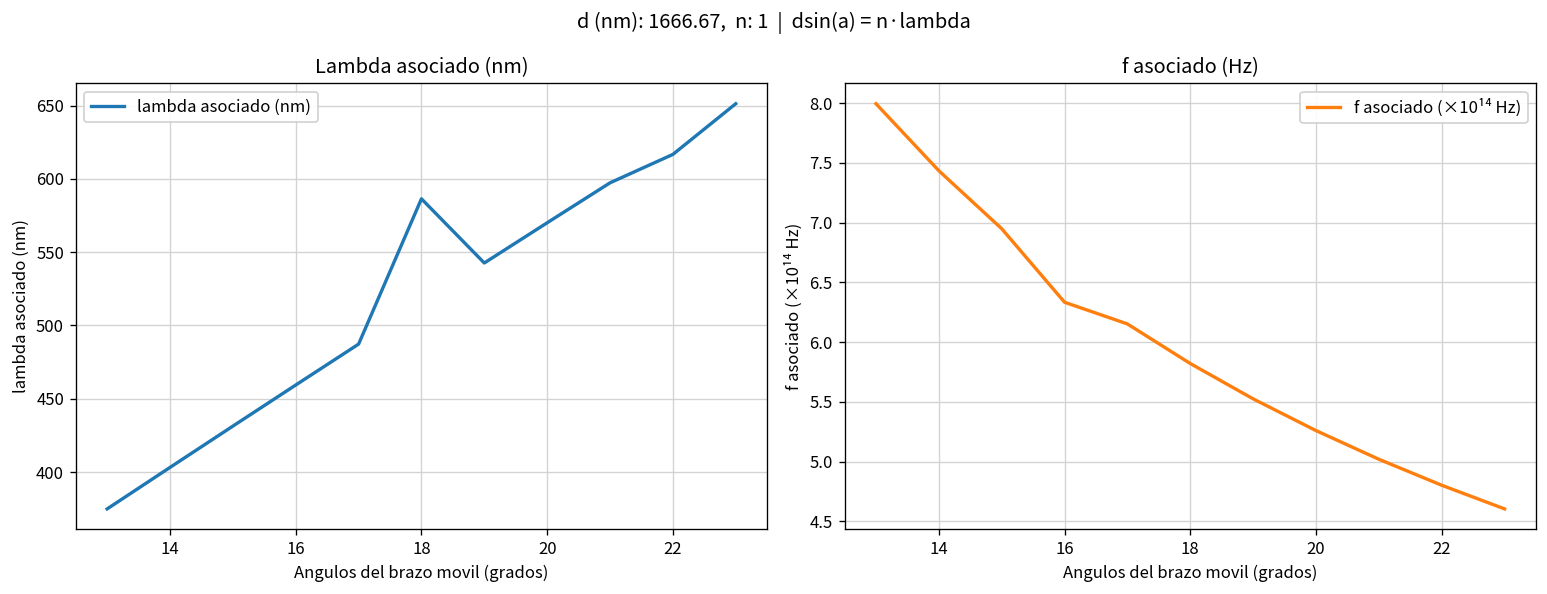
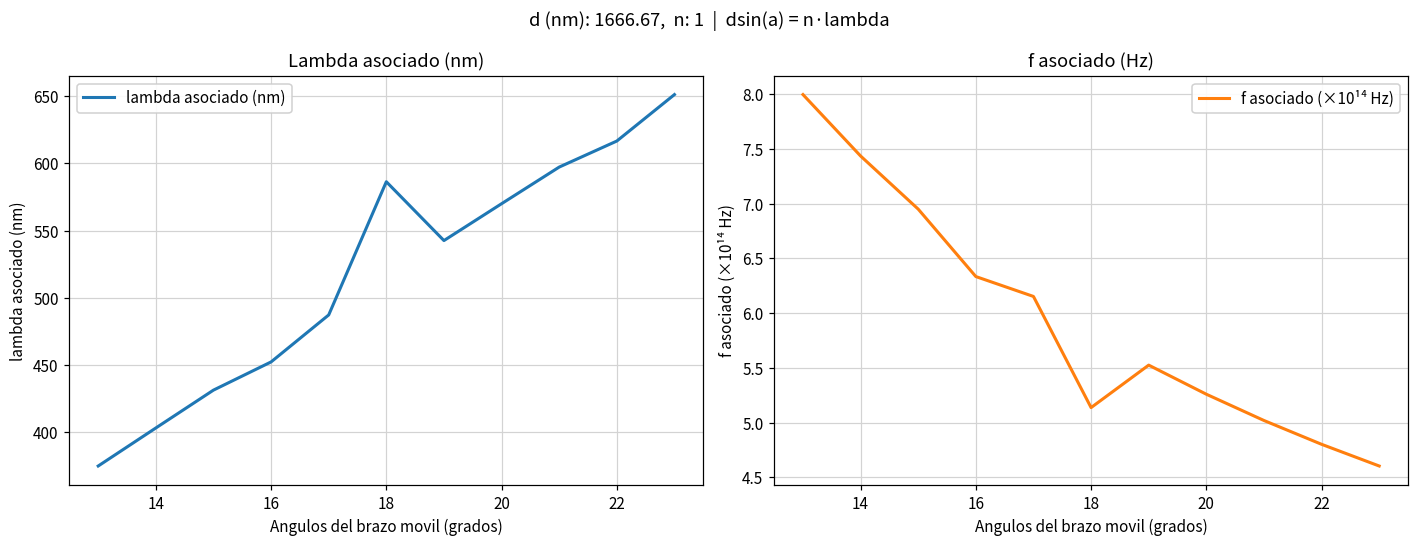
Lambda asociado (nm), 16: 459 -> 452
f asociado (Hz), 18: 5.8 -> 5.1
